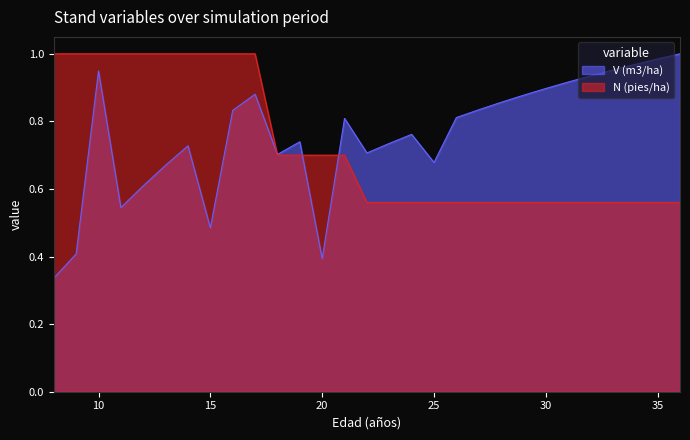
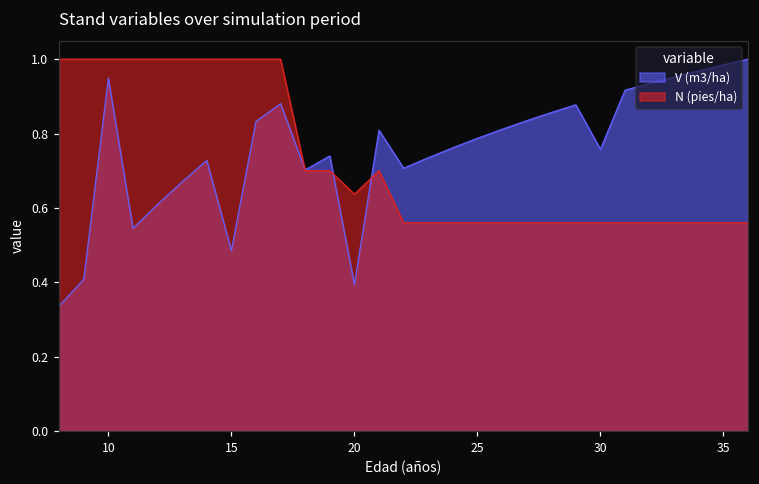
N (pies/ha), 20: 0.70 -> 0.64
V (m3/ha), 25: 0.68 -> 0.79
V (m3/ha), 30: 0.90 -> 0.76
